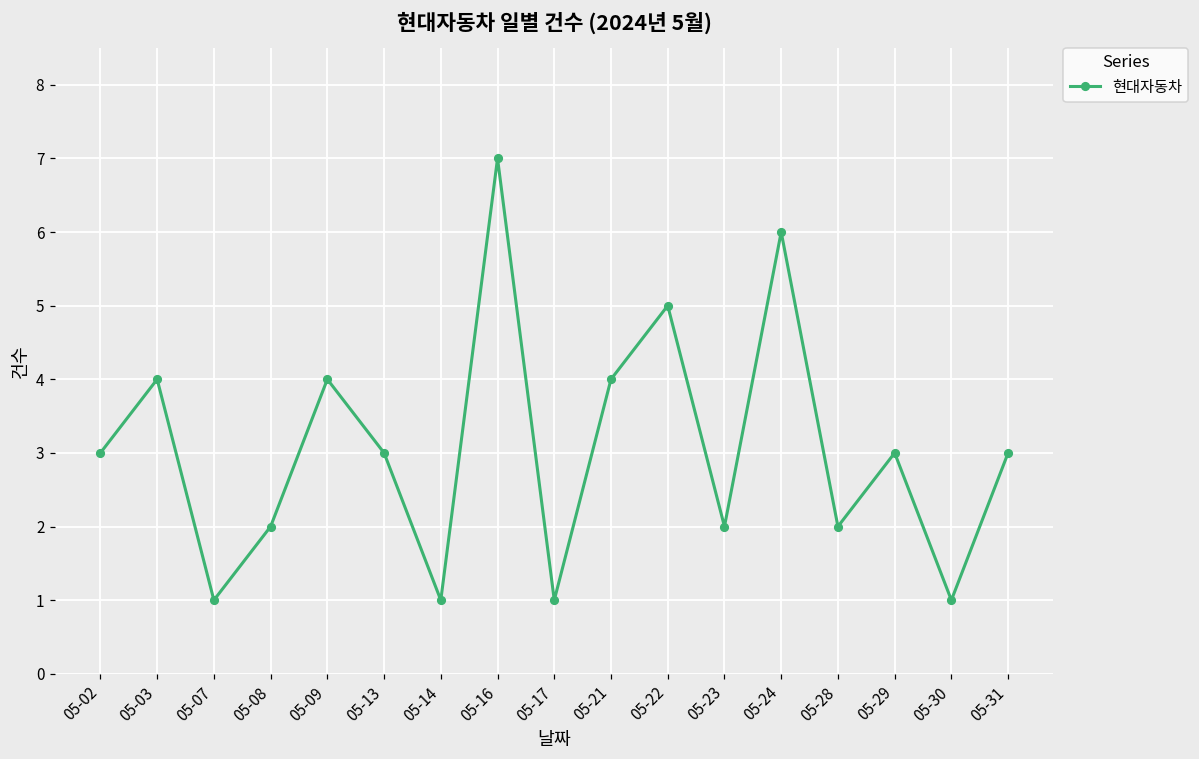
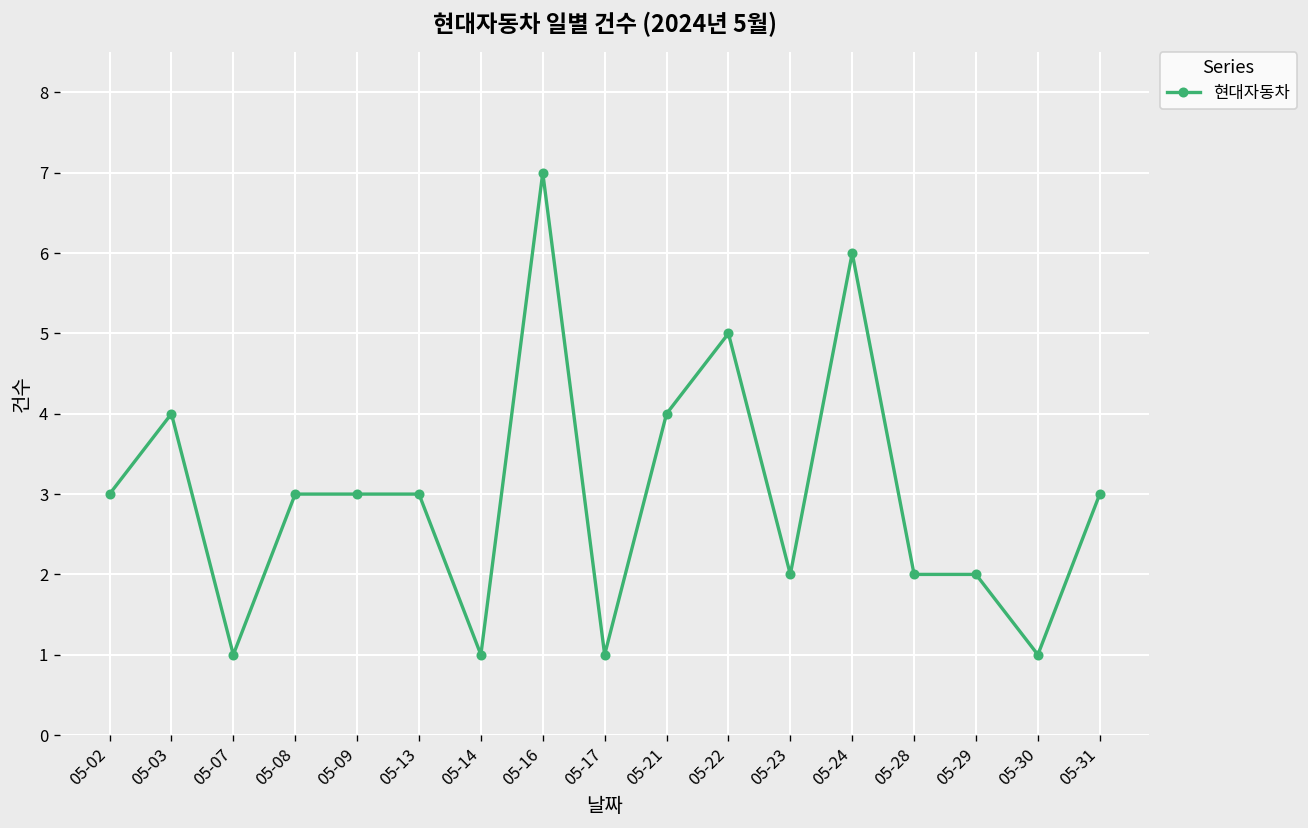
05-08: 2 -> 3
05-09: 4 -> 3
05-29: 3 -> 2
